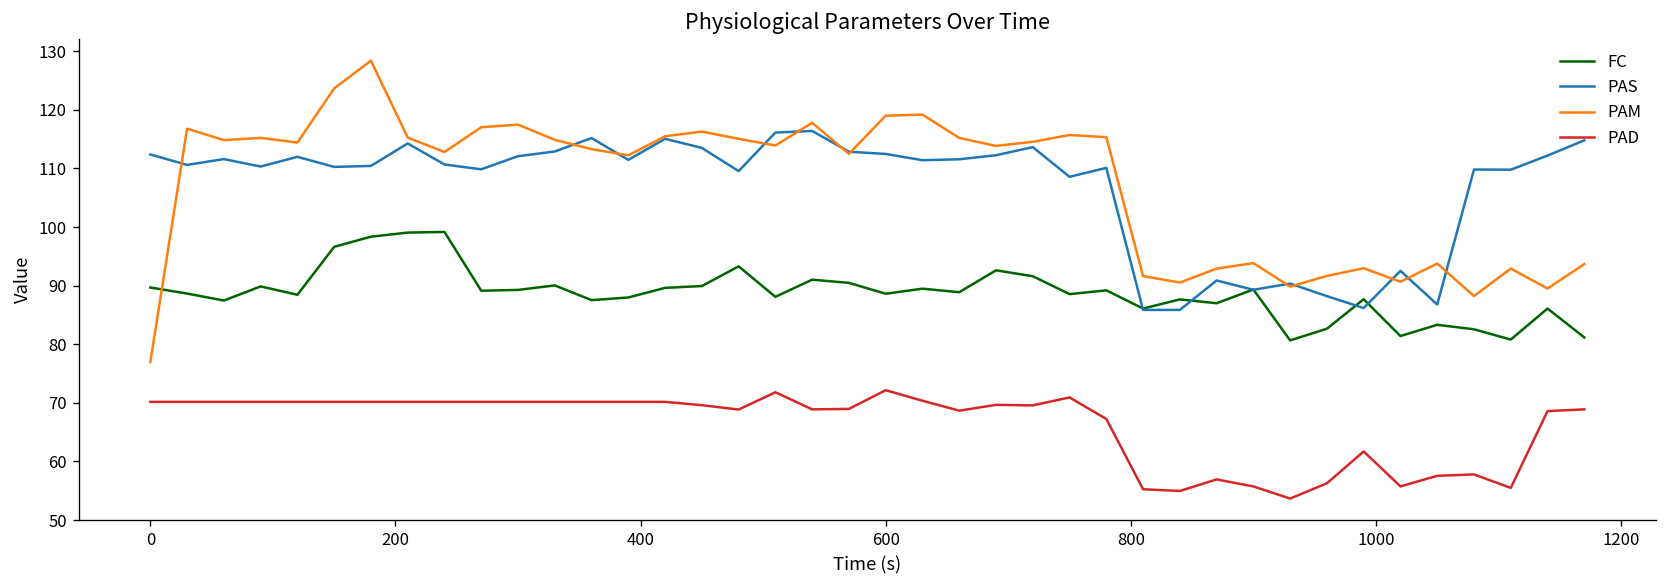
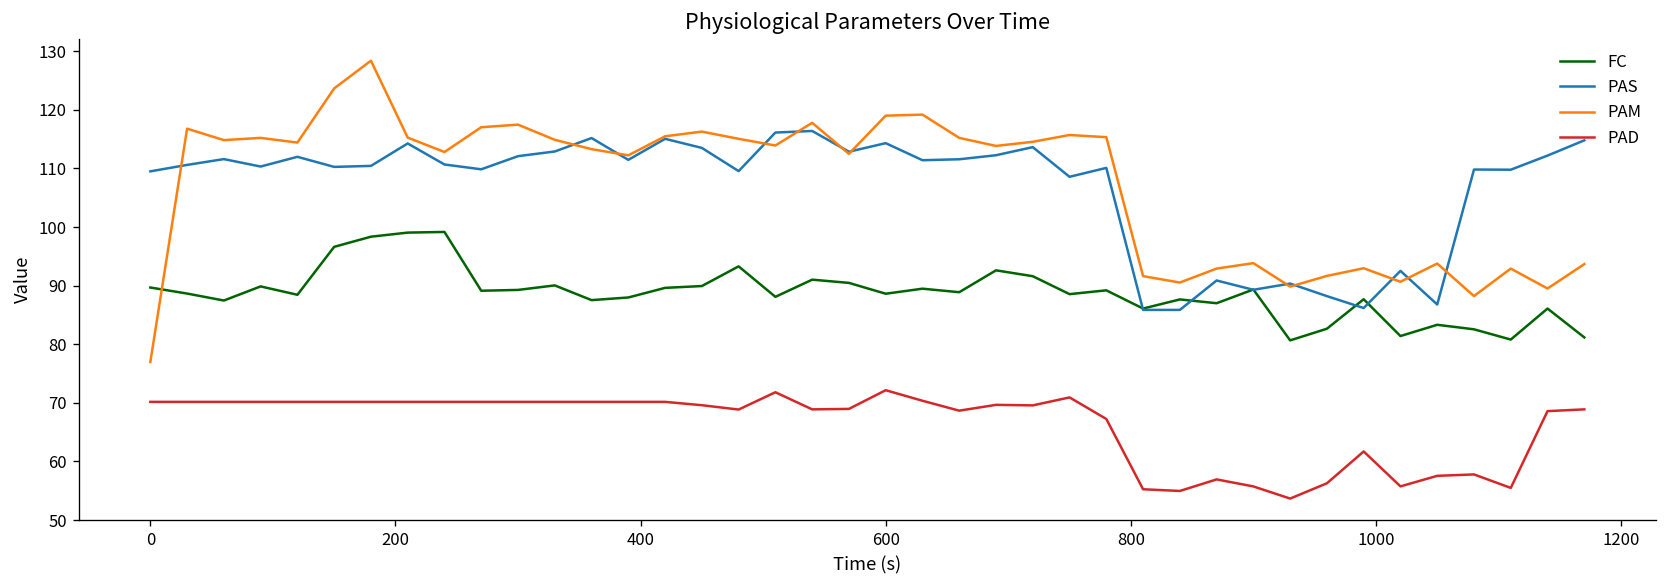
PAS, 0: 112 -> 110
PAS, 600: 112 -> 114
